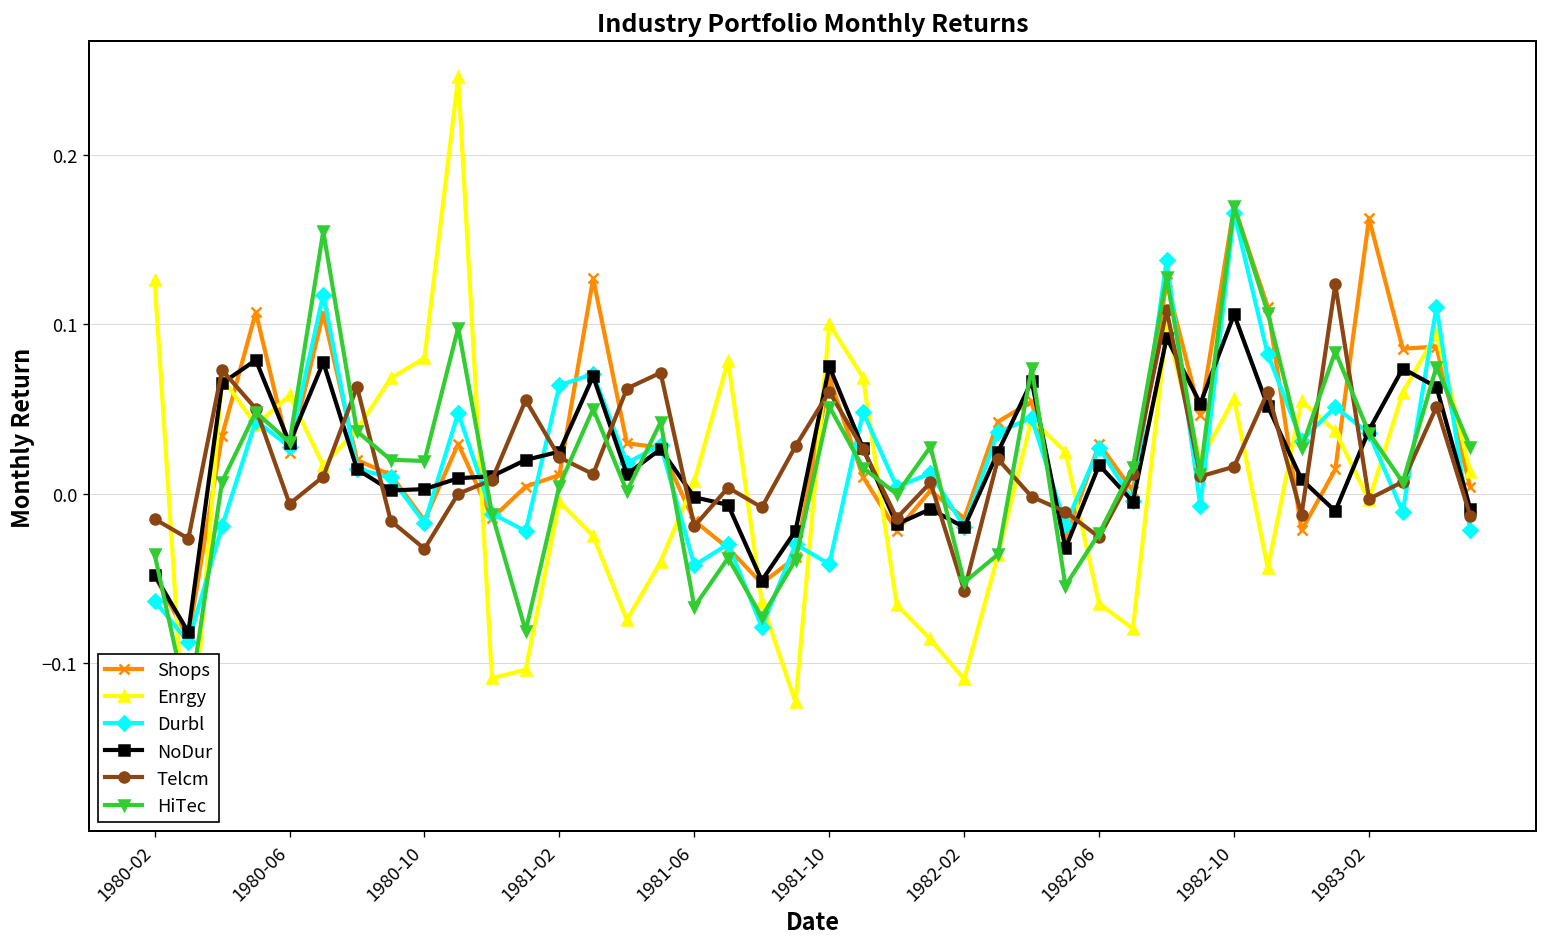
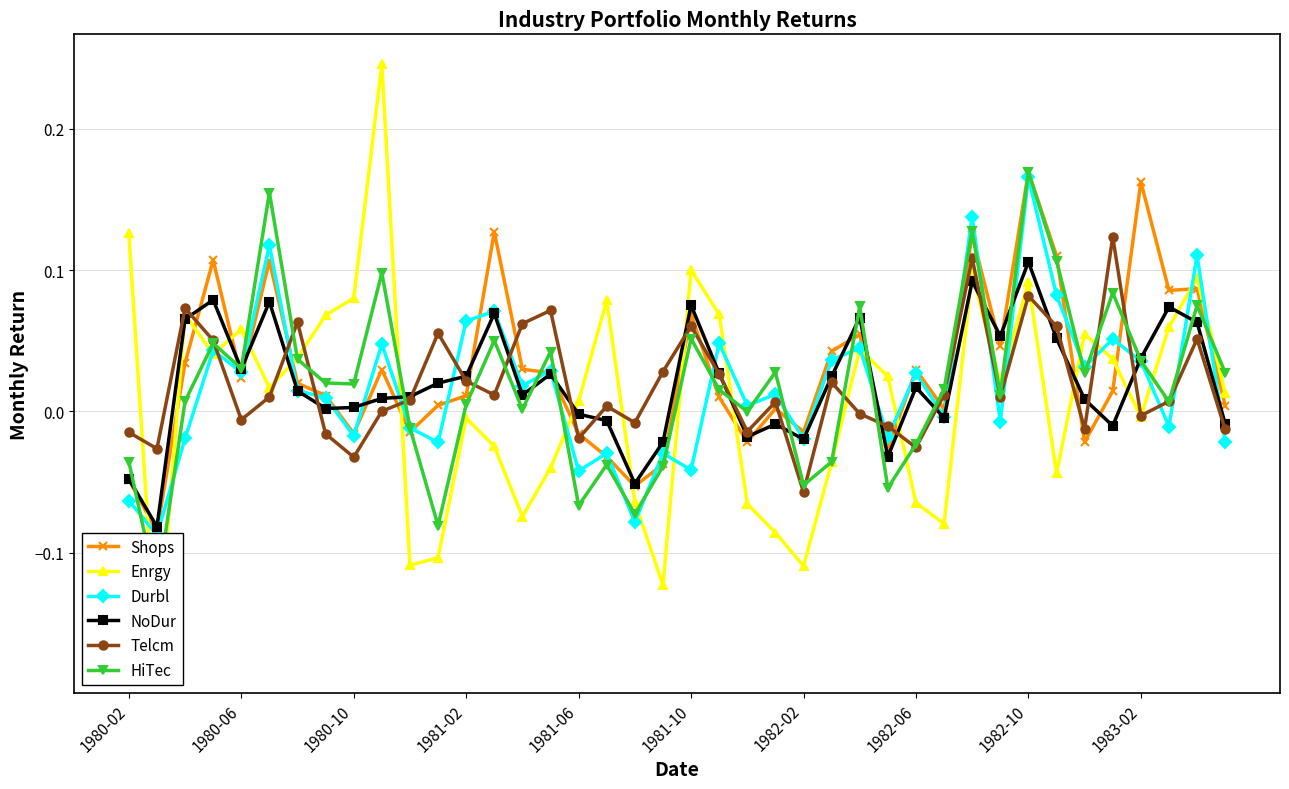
Enrgy, 1982-10: 0.056 -> 0.092
Telcm, 1982-10: 0.016 -> 0.082
